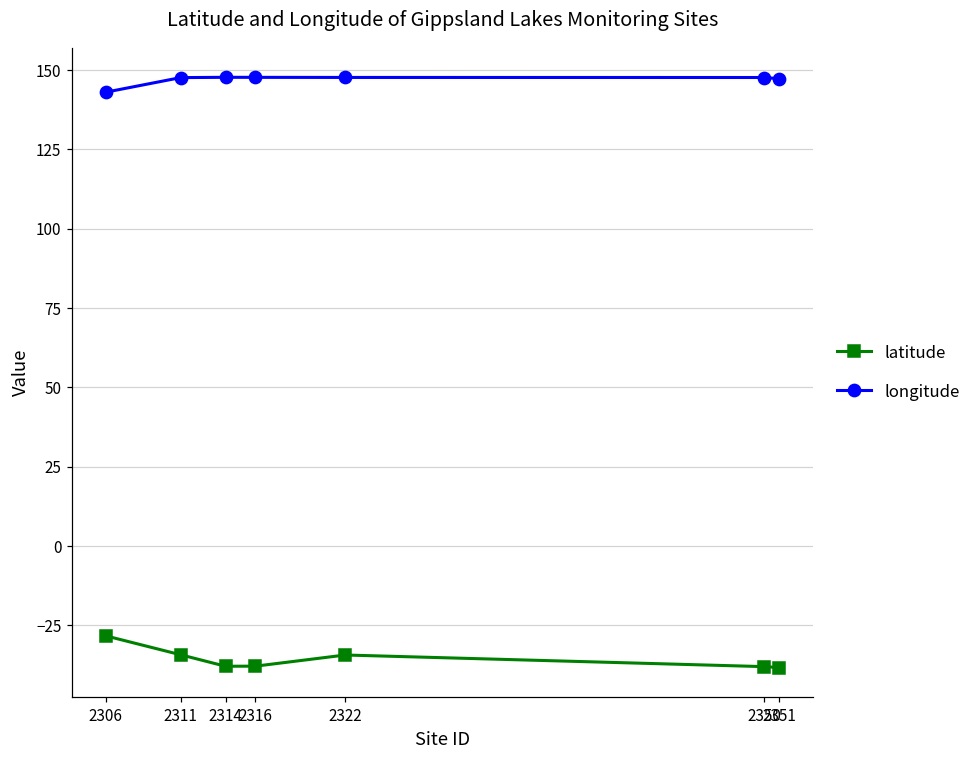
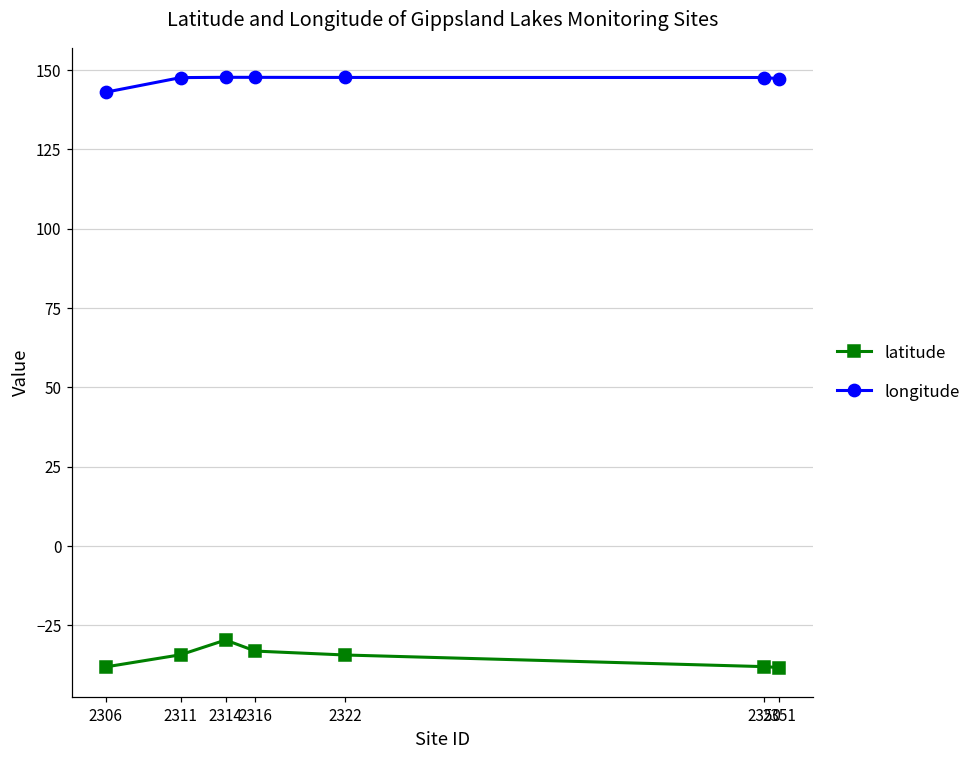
latitude, 2306: -28 -> -38
latitude, 2314: -38 -> -30
latitude, 2316: -38 -> -33
